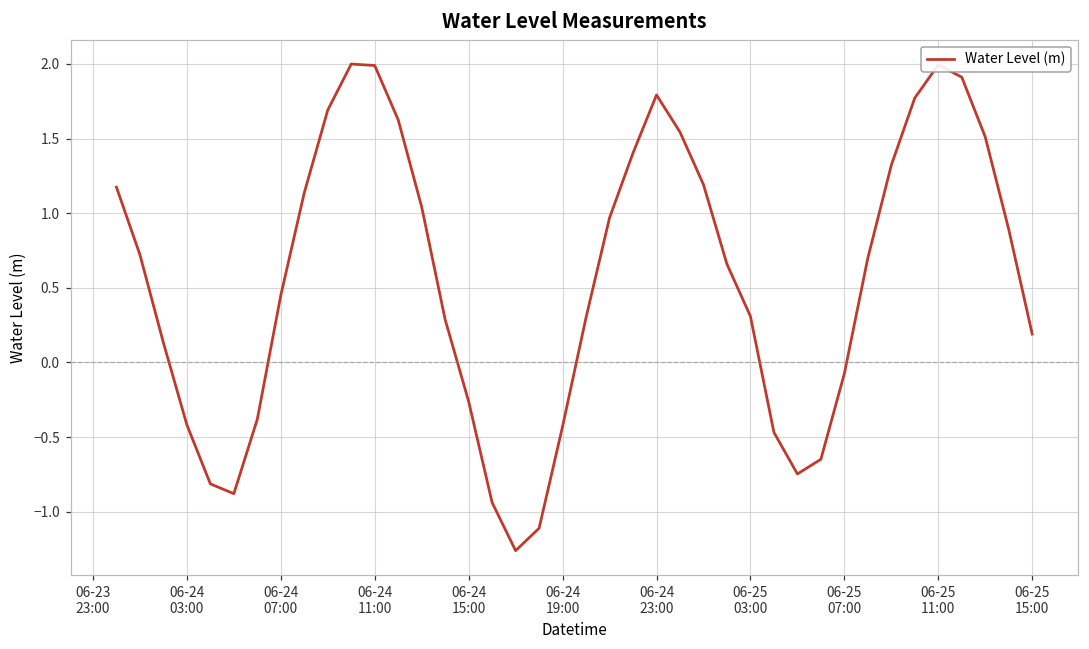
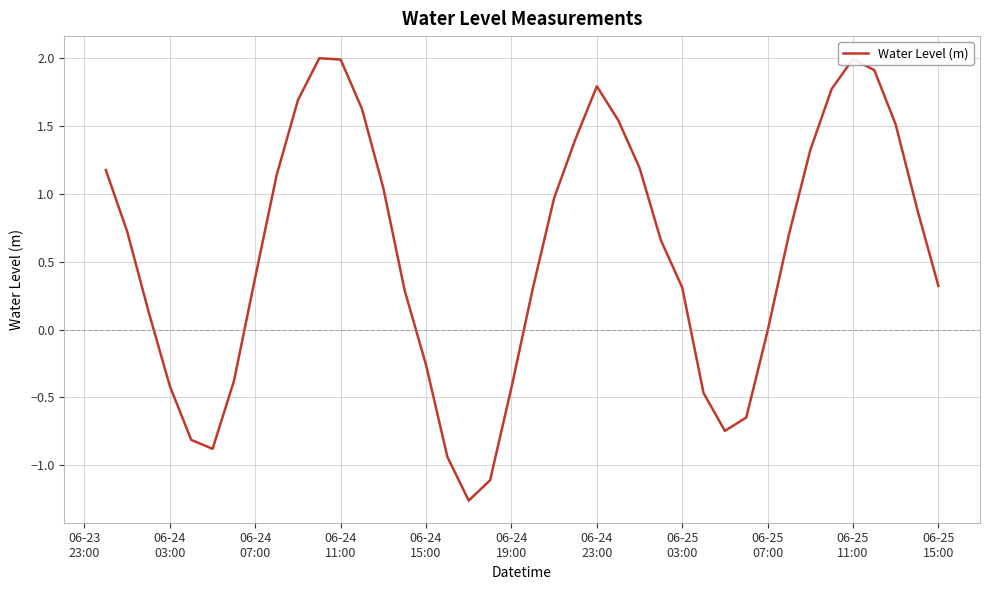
06-24 07:00: 0.45 -> 0.39
06-25 07:00: -0.07 -> -0.01
06-25 15:00: 0.19 -> 0.32
